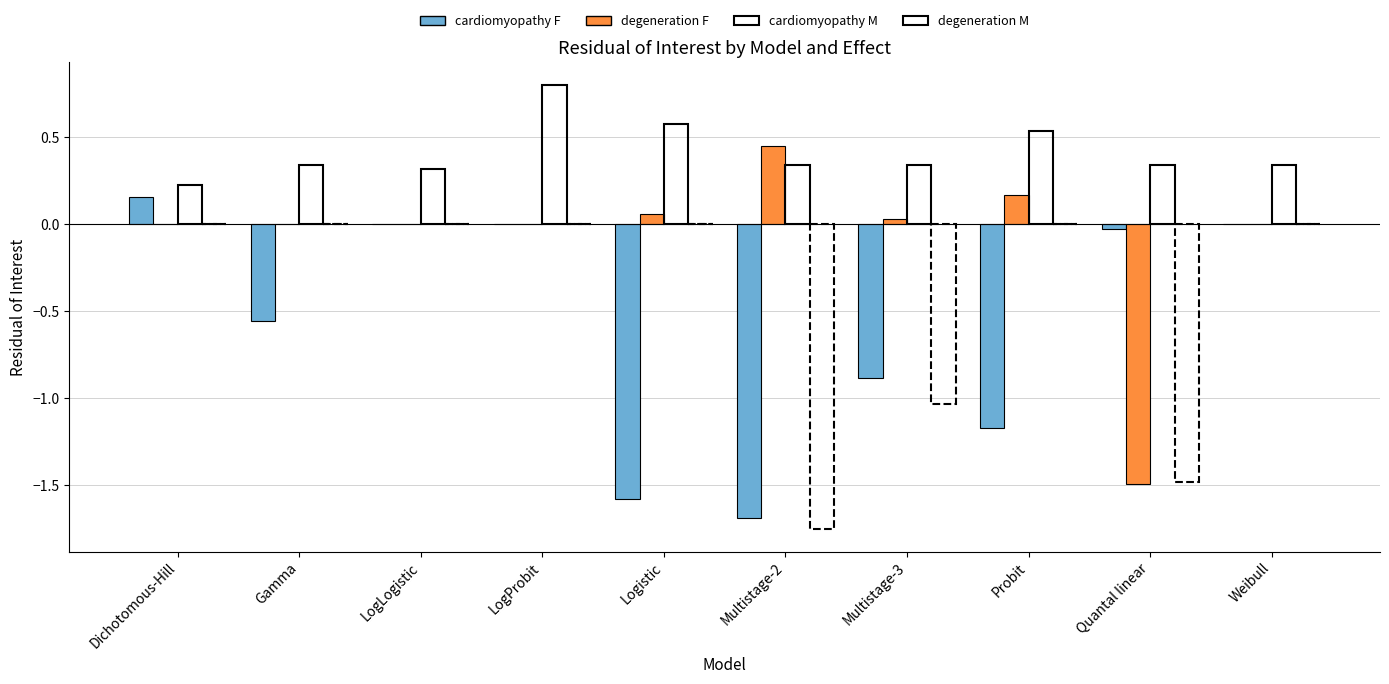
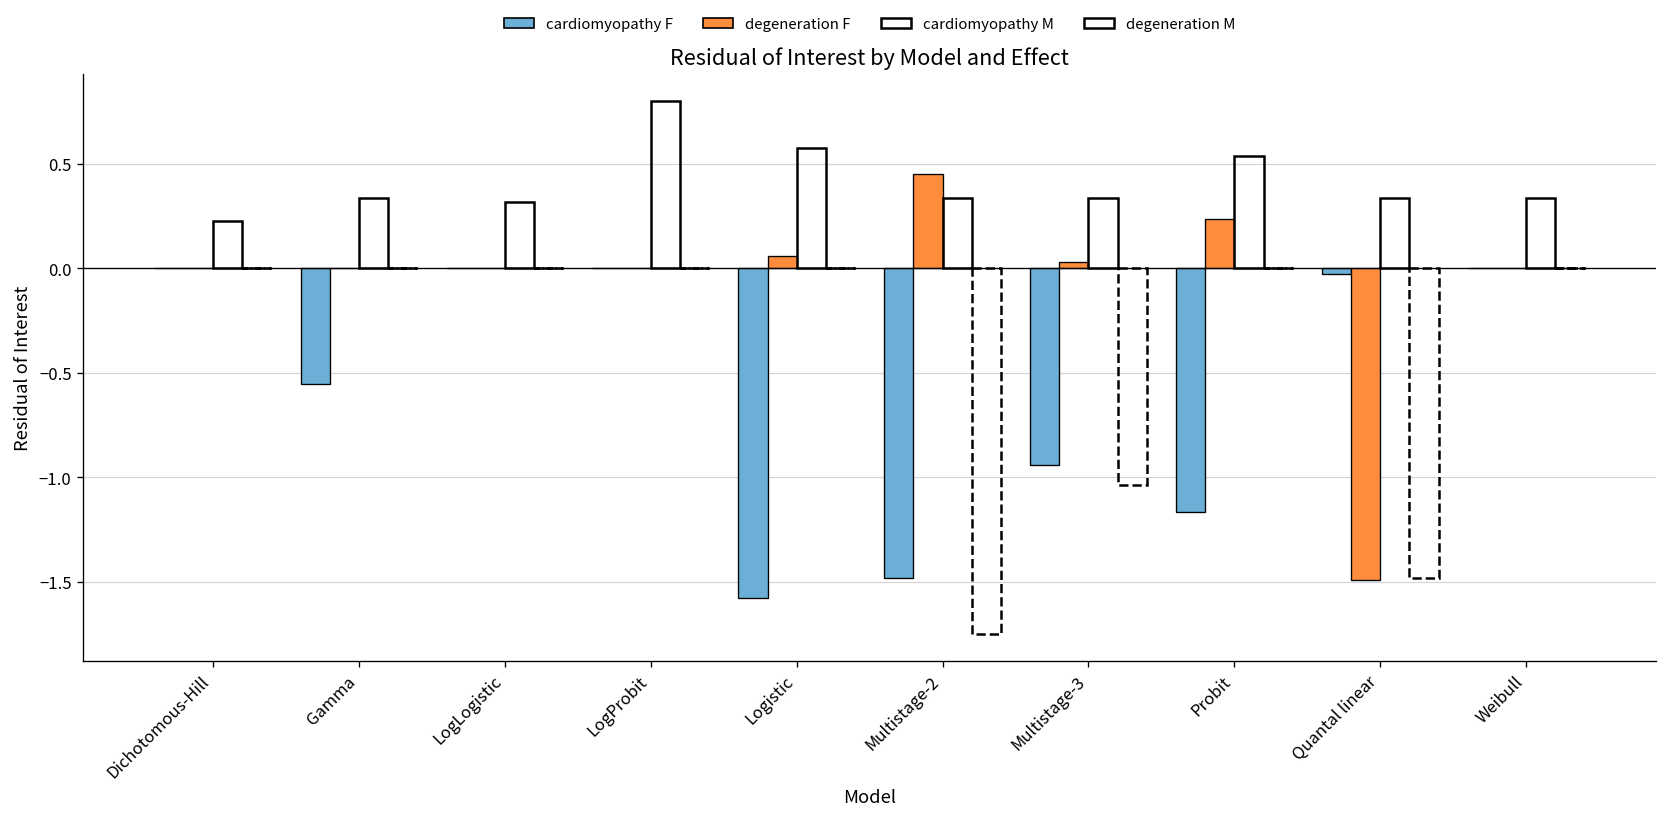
cardiomyopathy F, Dichotomous-Hill: 0.16 -> 0.00
cardiomyopathy F, Multistage-2: -1.69 -> -1.48
cardiomyopathy F, Multistage-3: -0.88 -> -0.94
degeneration F, Probit: 0.17 -> 0.23
